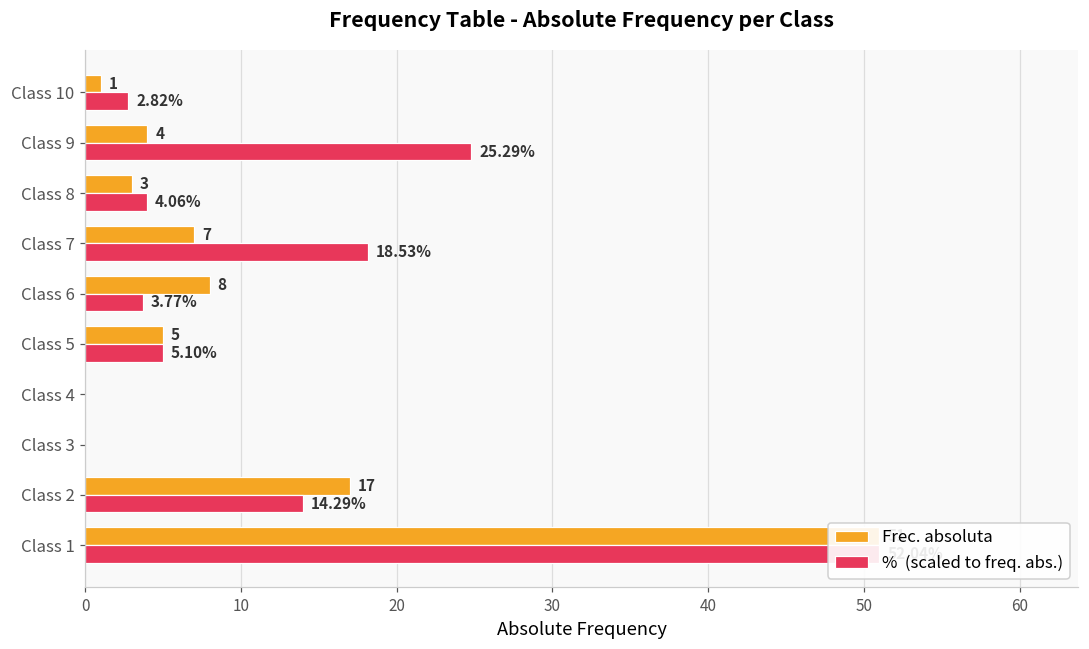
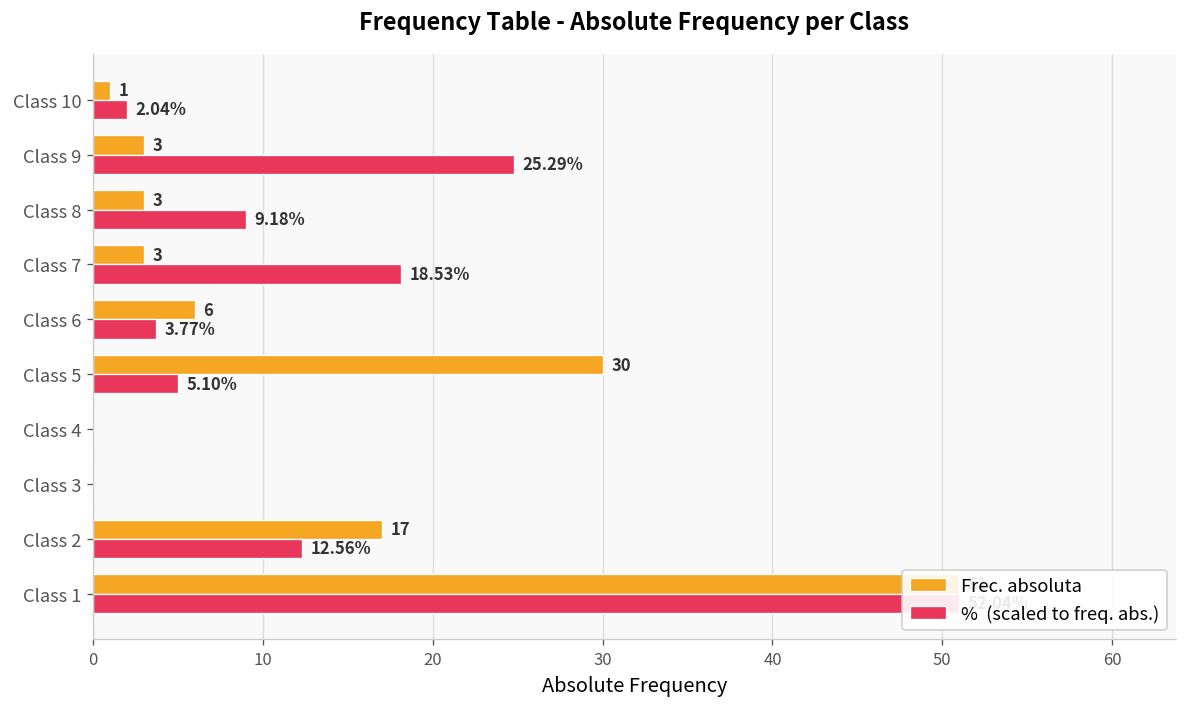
% (scaled to freq. abs.), Class 10: 2.82% -> 2.04%
Frec. absoluta, Class 9: 4 -> 3
% (scaled to freq. abs.), Class 8: 4.06% -> 9.18%
Frec. absoluta, Class 7: 7 -> 3
Frec. absoluta, Class 6: 8 -> 6
Frec. absoluta, Class 5: 5 -> 30
% (scaled to freq. abs.), Class 2: 14.29% -> 12.56%
